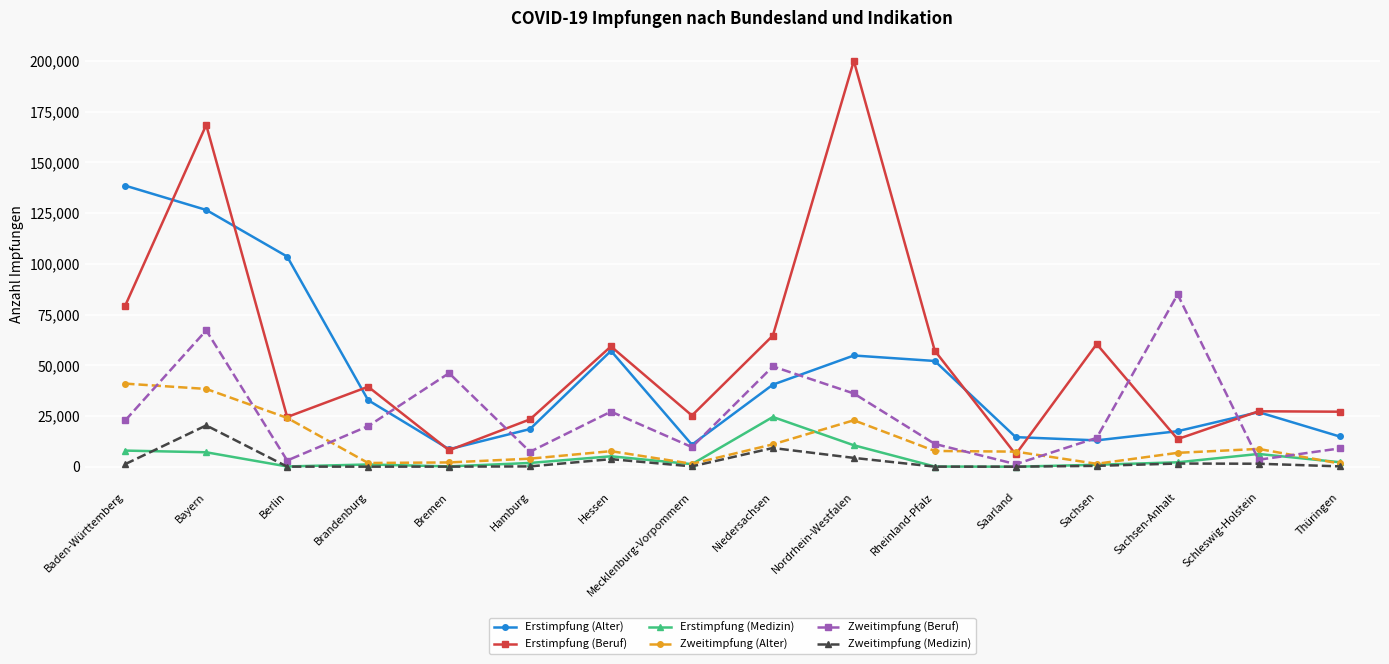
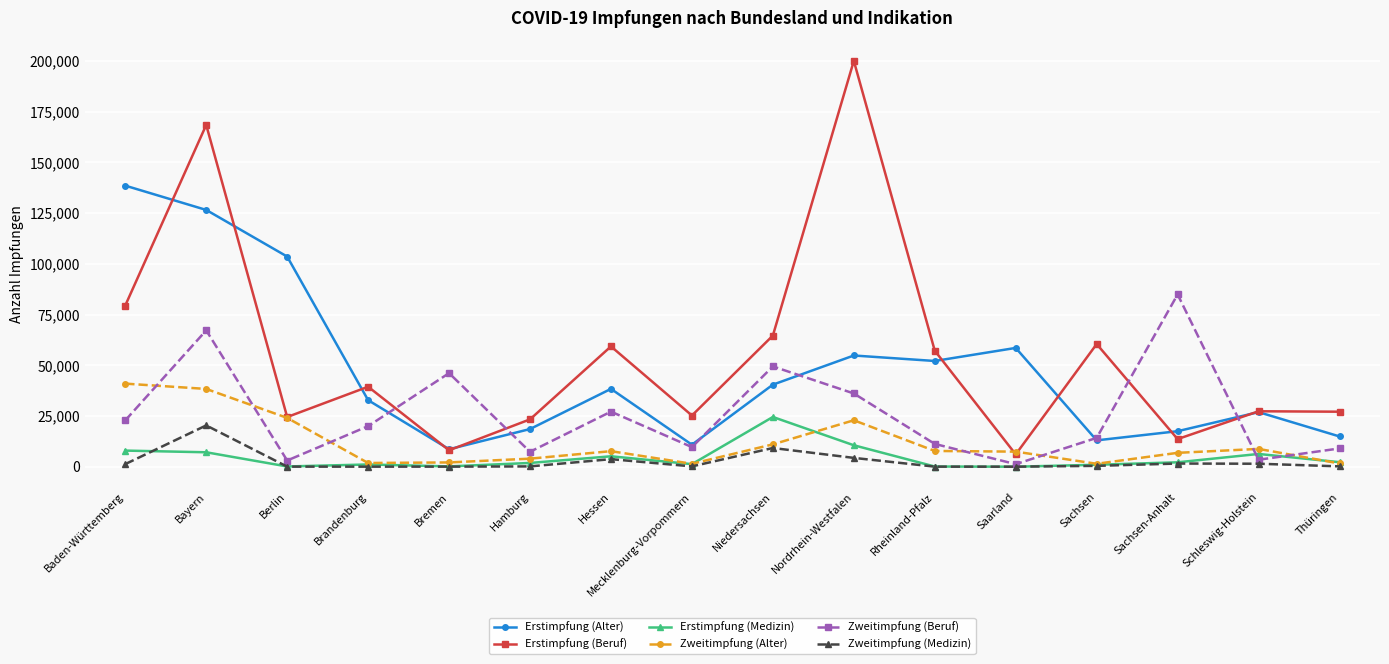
Erstimpfung (Alter), Hessen: 57,000 -> 38,000
Erstimpfung (Alter), Saarland: 15,000 -> 59,000
